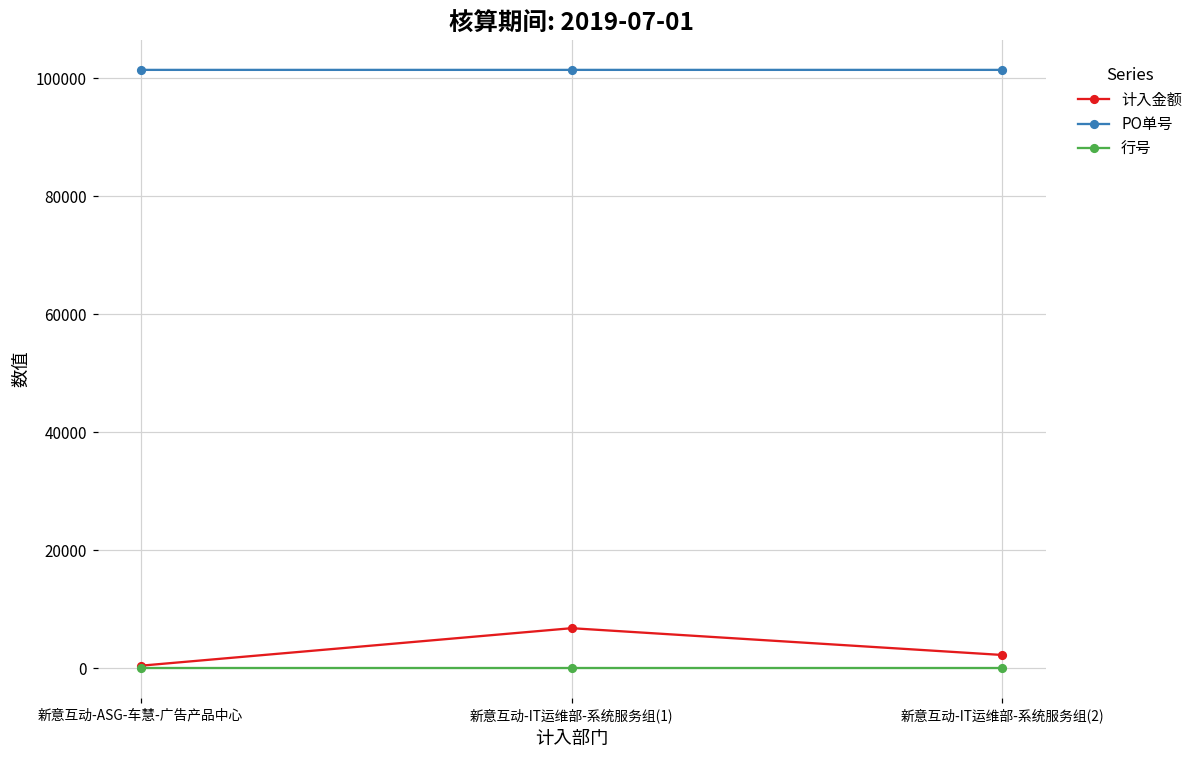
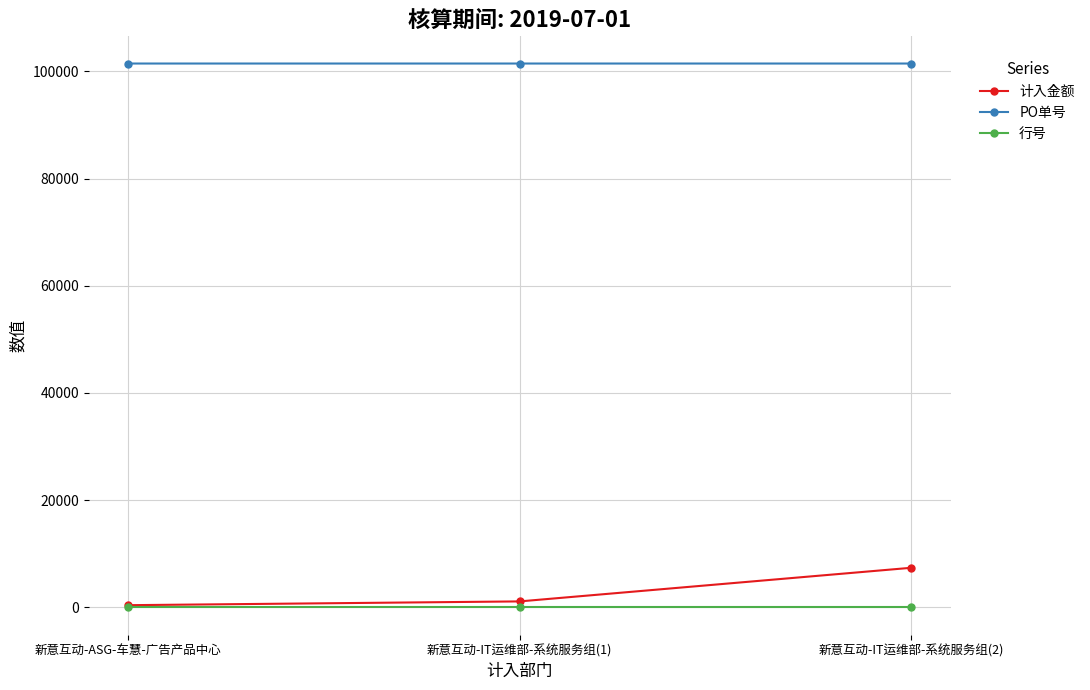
计入金额, 新意互动-IT运维部-系统服务组(1): 7000 -> 1000
计入金额, 新意互动-IT运维部-系统服务组(2): 2000 -> 7000
